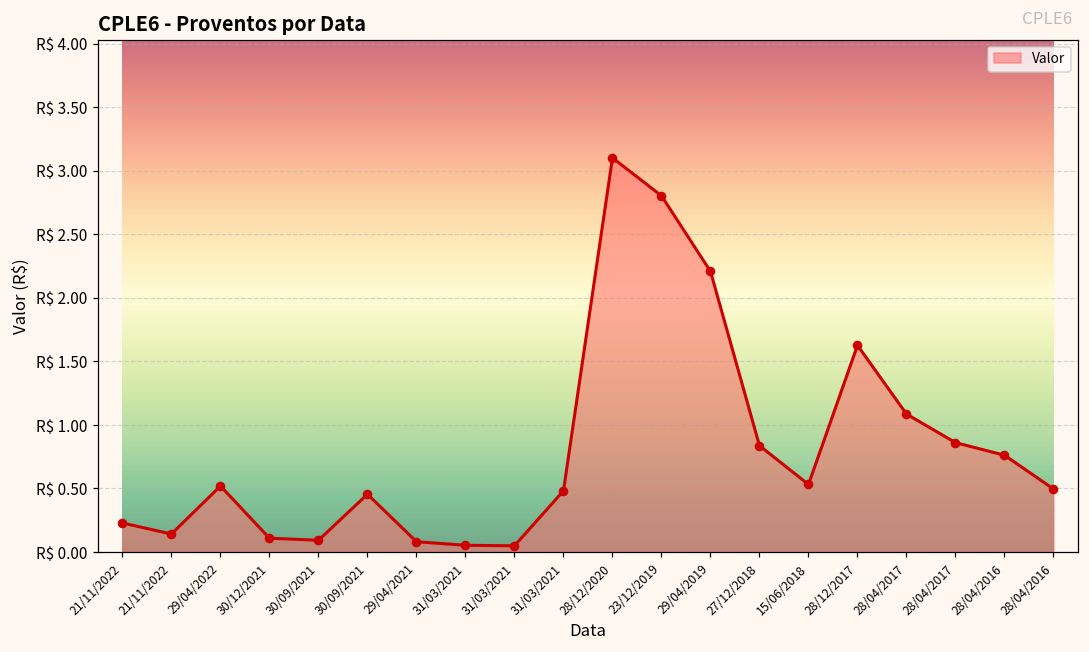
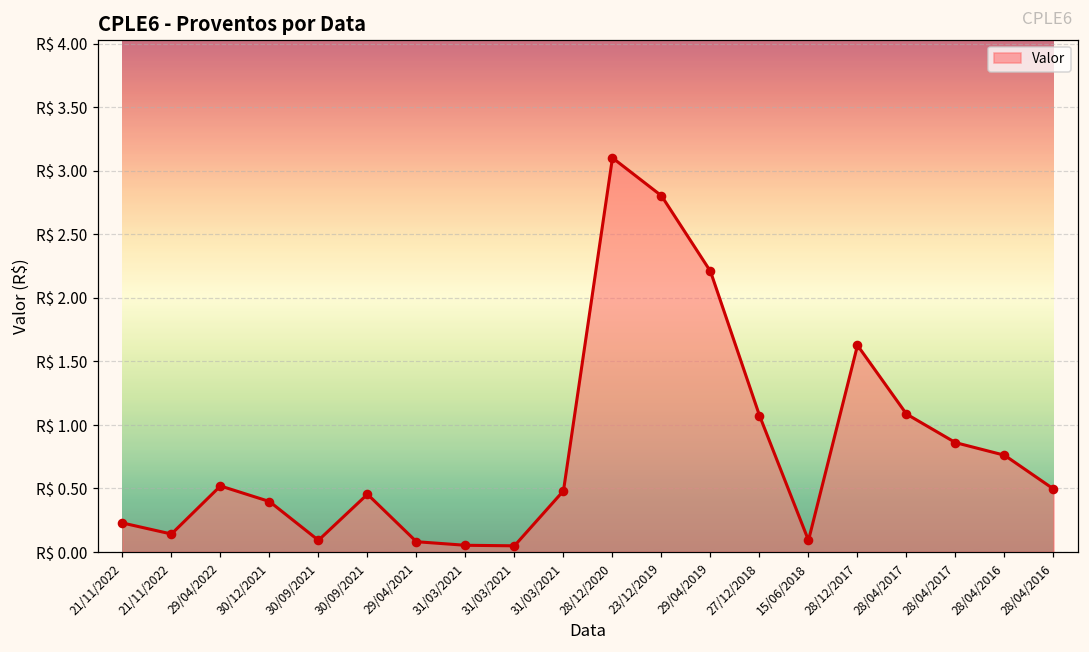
30/12/2021: R$ 0.11 -> R$ 0.40
27/12/2018: R$ 0.84 -> R$ 1.07
15/06/2018: R$ 0.53 -> R$ 0.09
